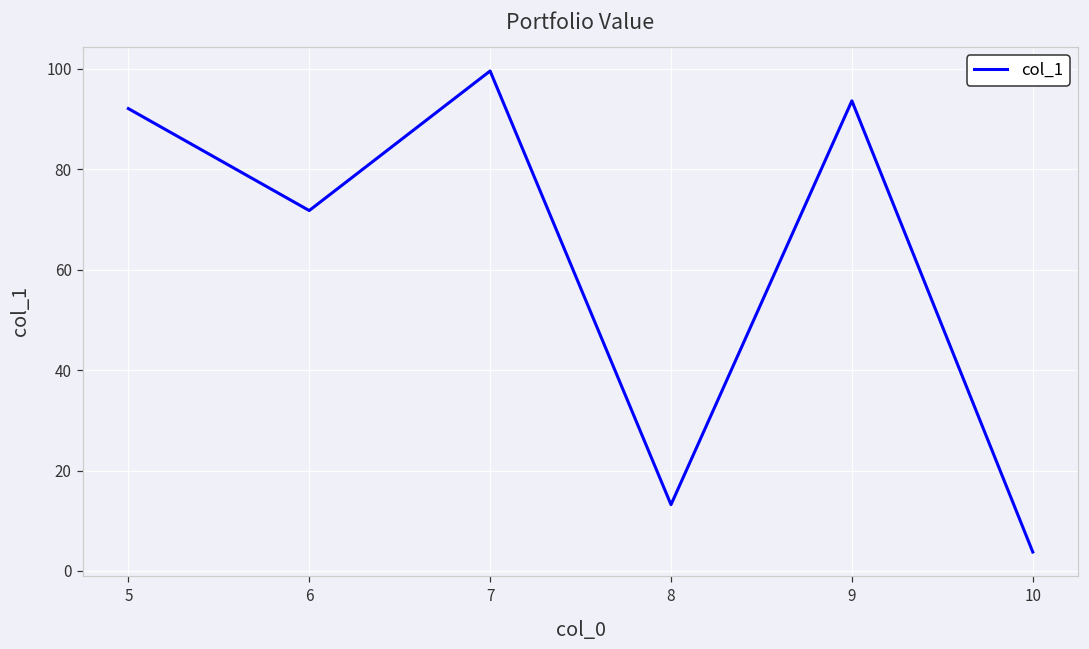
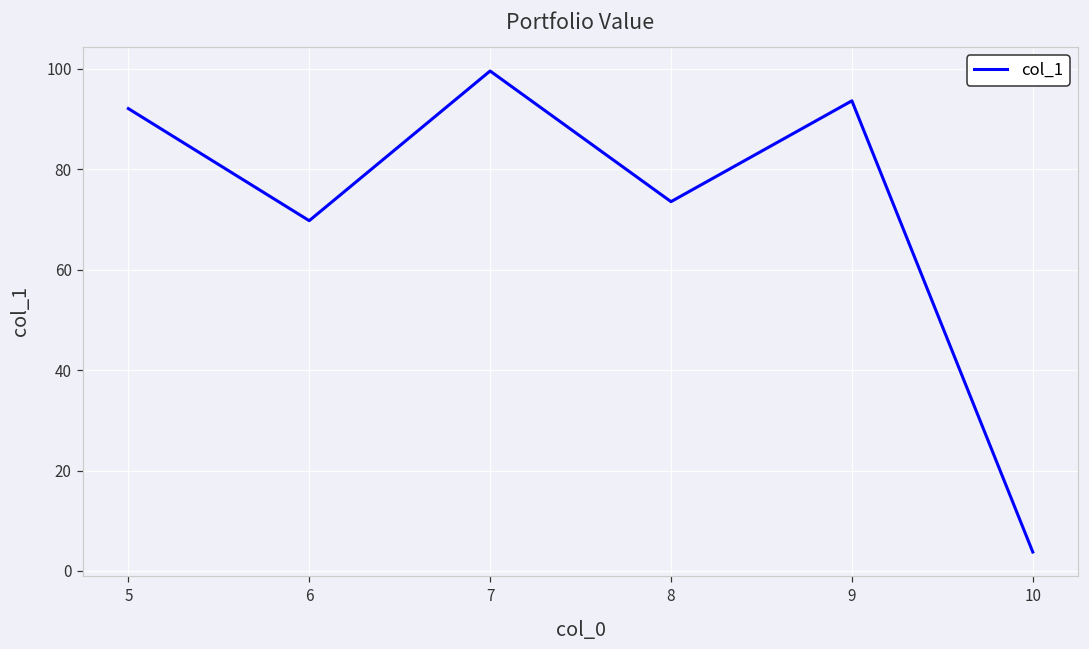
6: 72 -> 70
8: 13 -> 74
